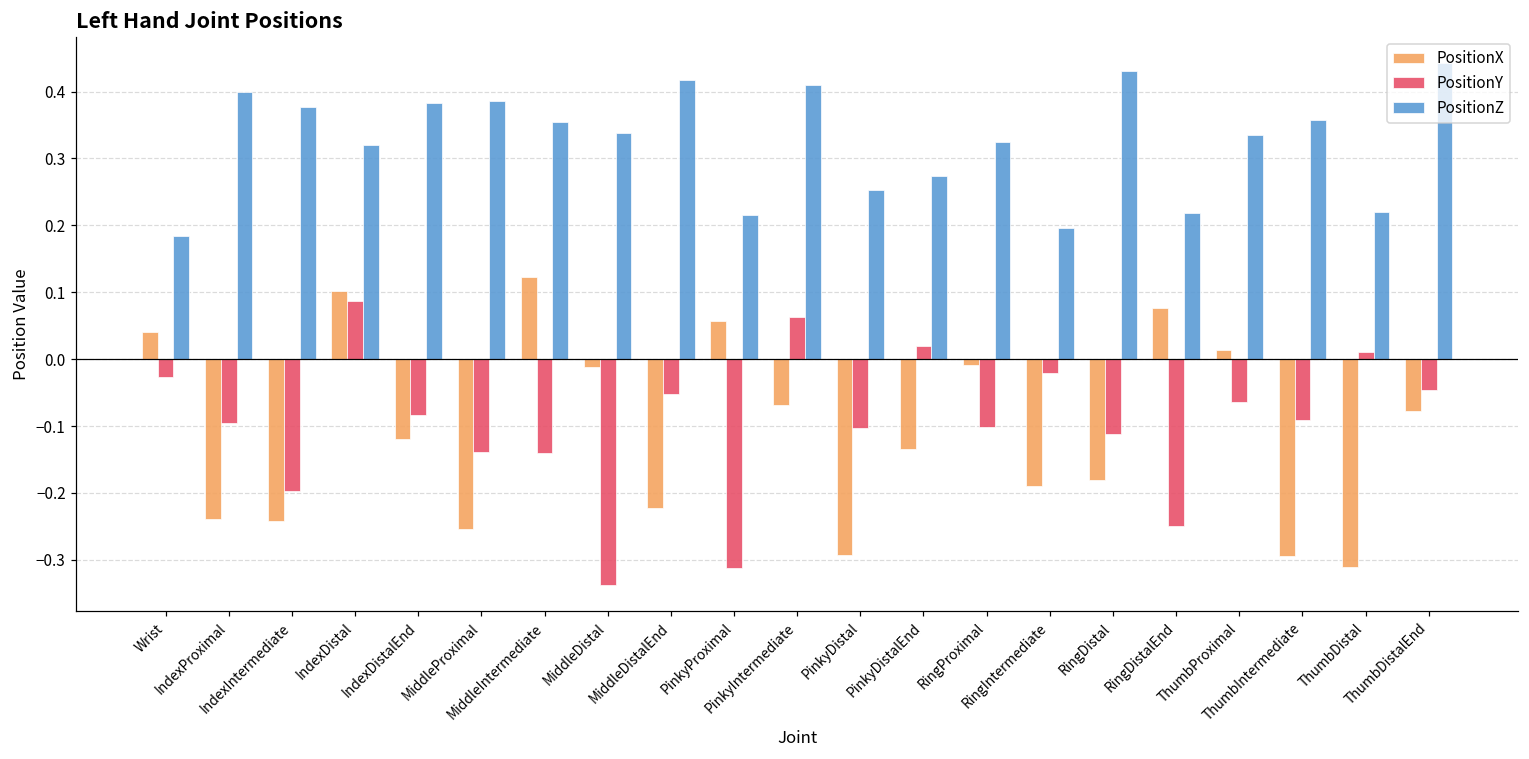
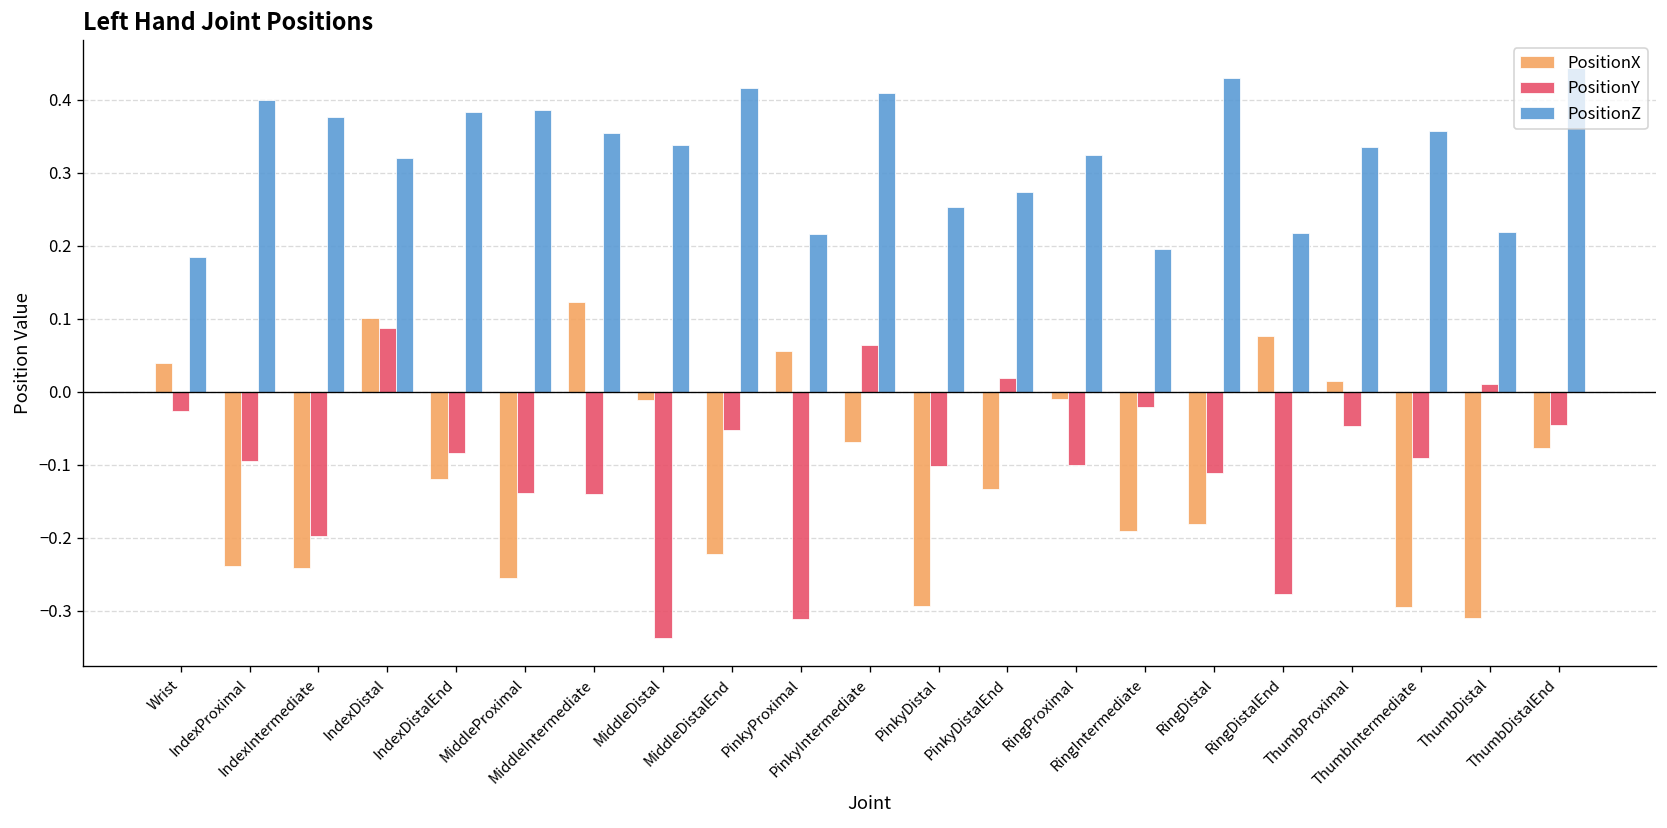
PositionY, RingDistalEnd: -0.25 -> -0.28
PositionY, ThumbProximal: -0.06 -> -0.05
